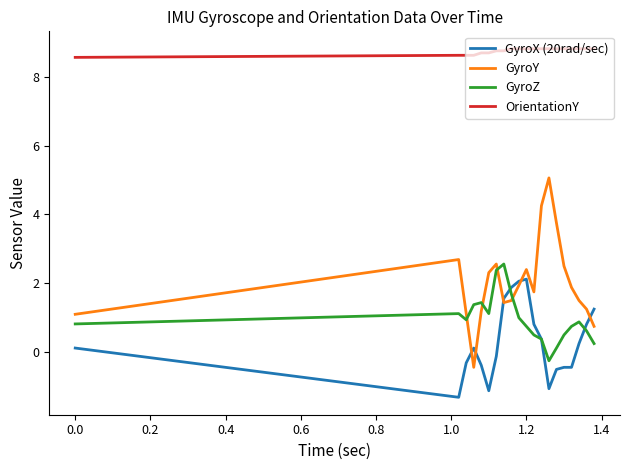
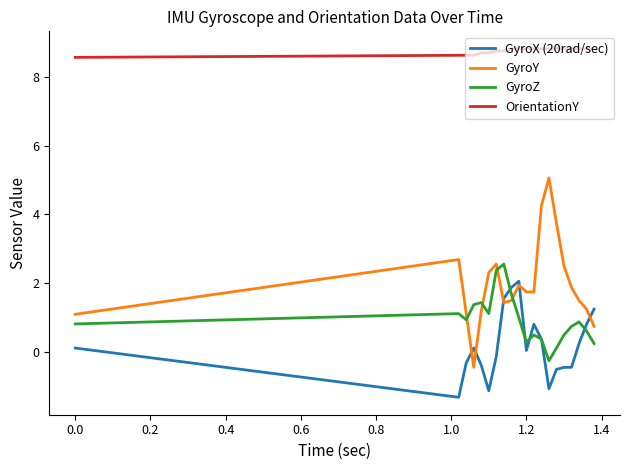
GyroX (20rad/sec), 1.2: 2.1 -> 0.1
GyroY, 1.2: 2.4 -> 1.8
GyroZ, 1.2: 0.8 -> 0.3
